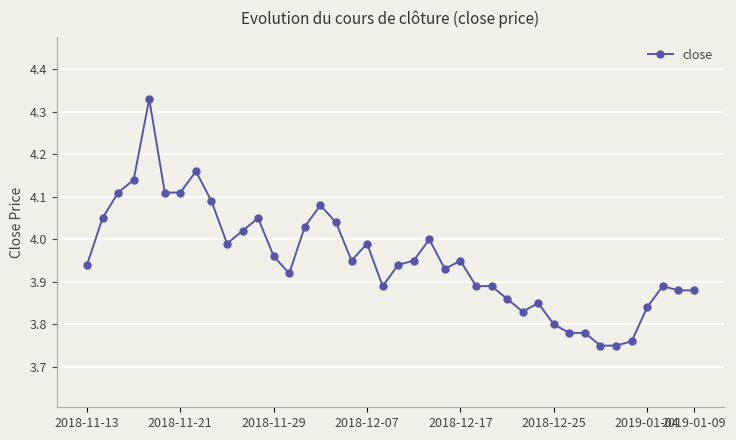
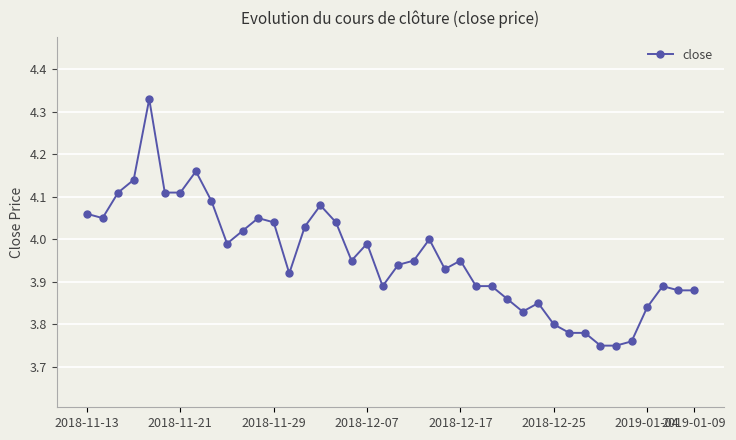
2018-11-13: 3.94 -> 4.06
2018-11-29: 3.96 -> 4.04
